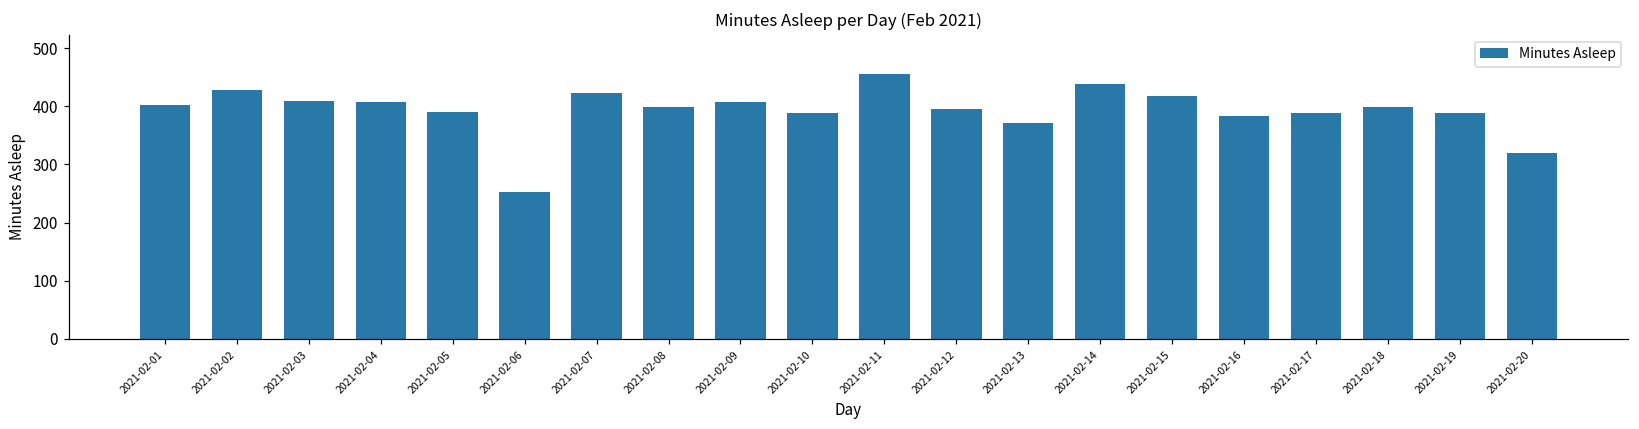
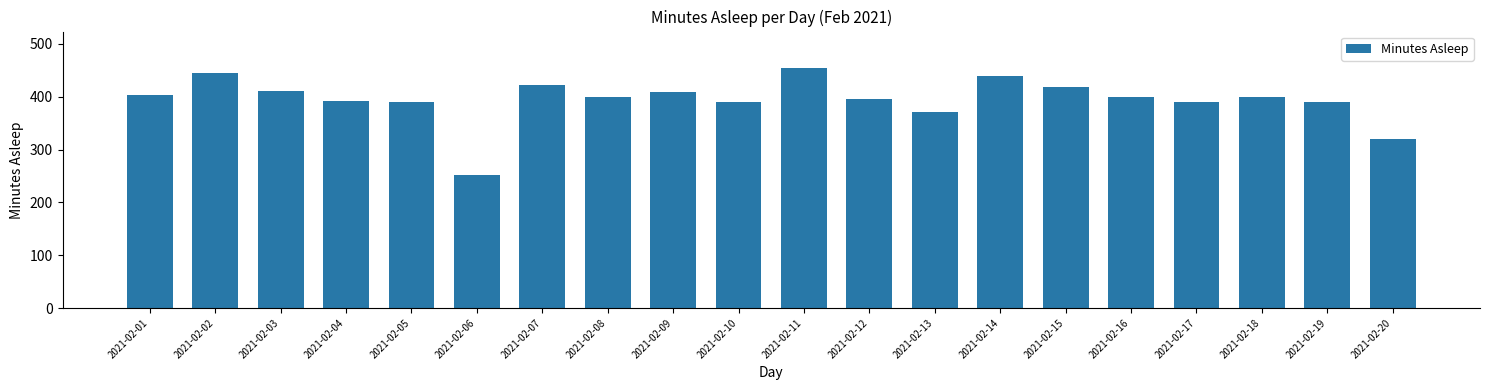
2021-02-02: 430 -> 450
2021-02-04: 410 -> 390
2021-02-16: 380 -> 400
